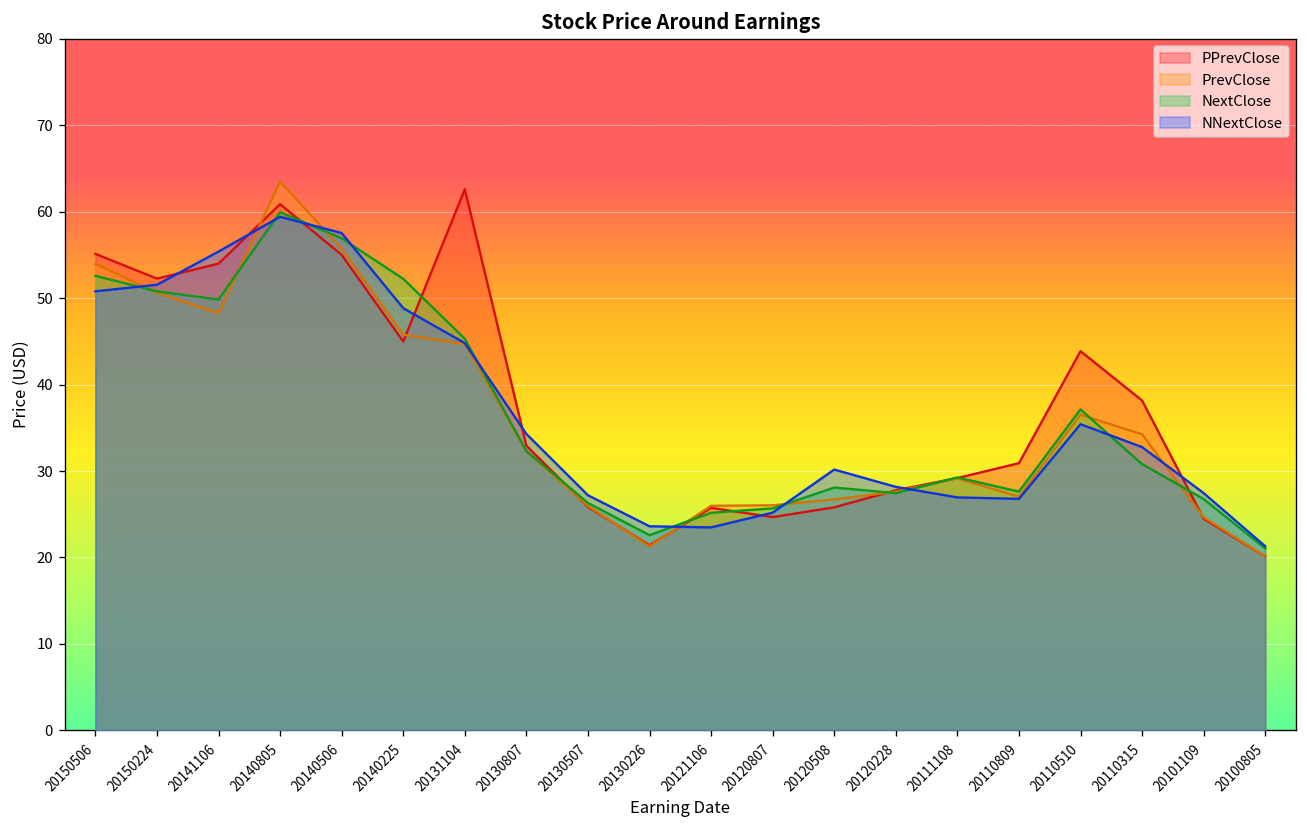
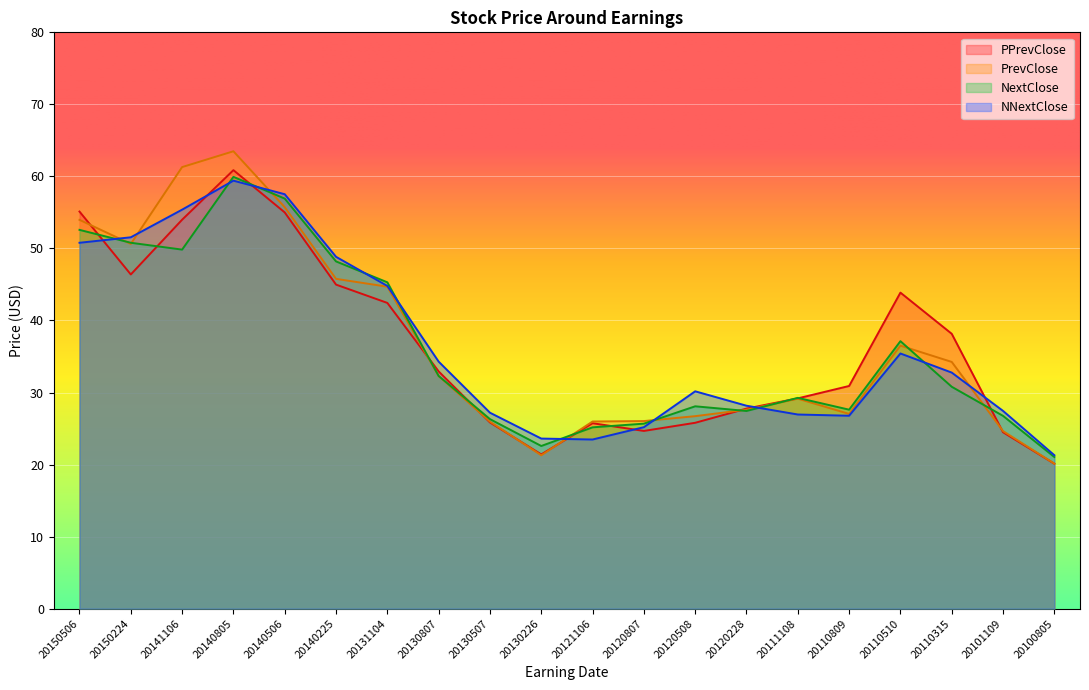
PPrevClose, 20150224: 52 -> 46
PrevClose, 20141106: 48 -> 61
NextClose, 20140225: 52 -> 48
PPrevClose, 20131104: 63 -> 42
